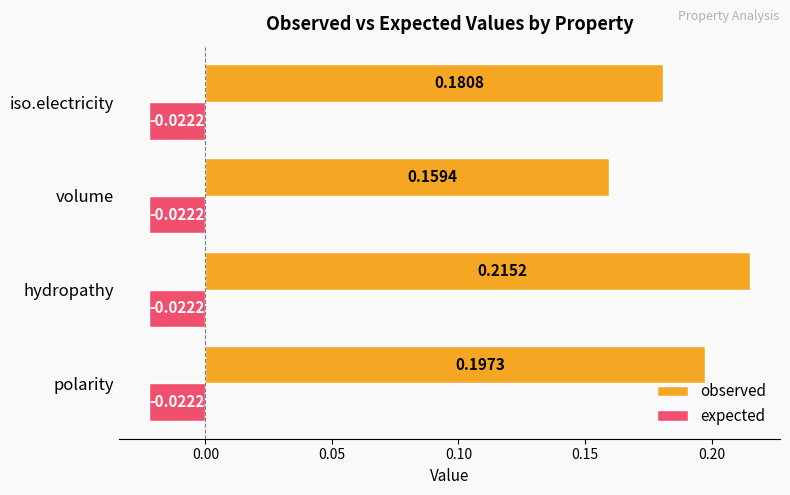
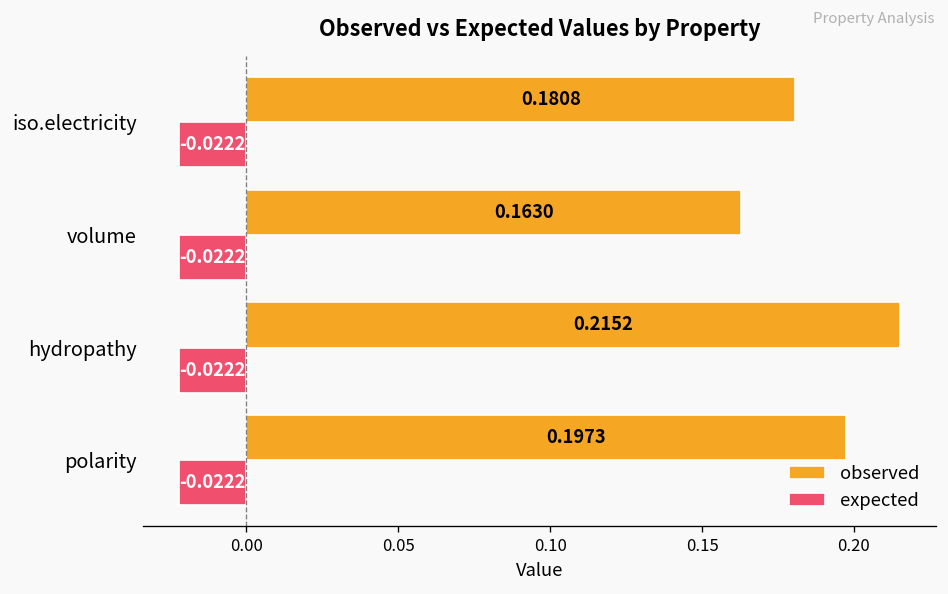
observed, volume: 0.1594 -> 0.1630
